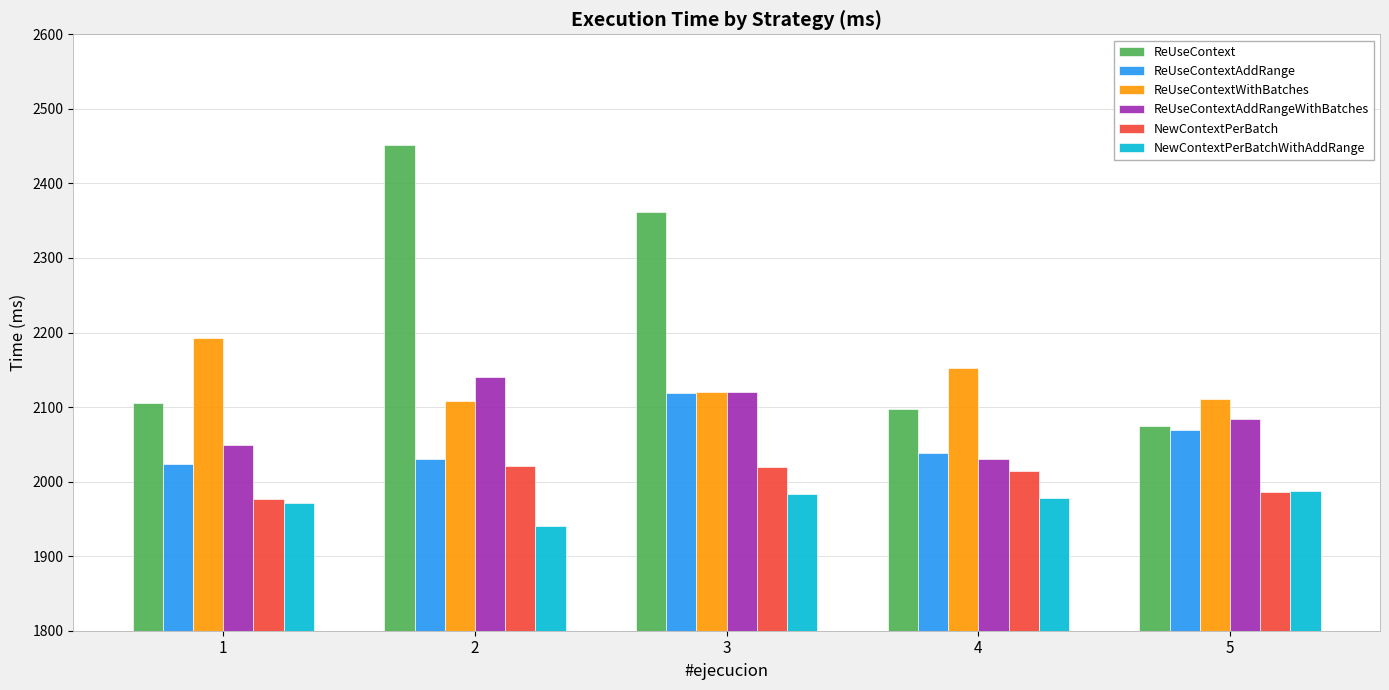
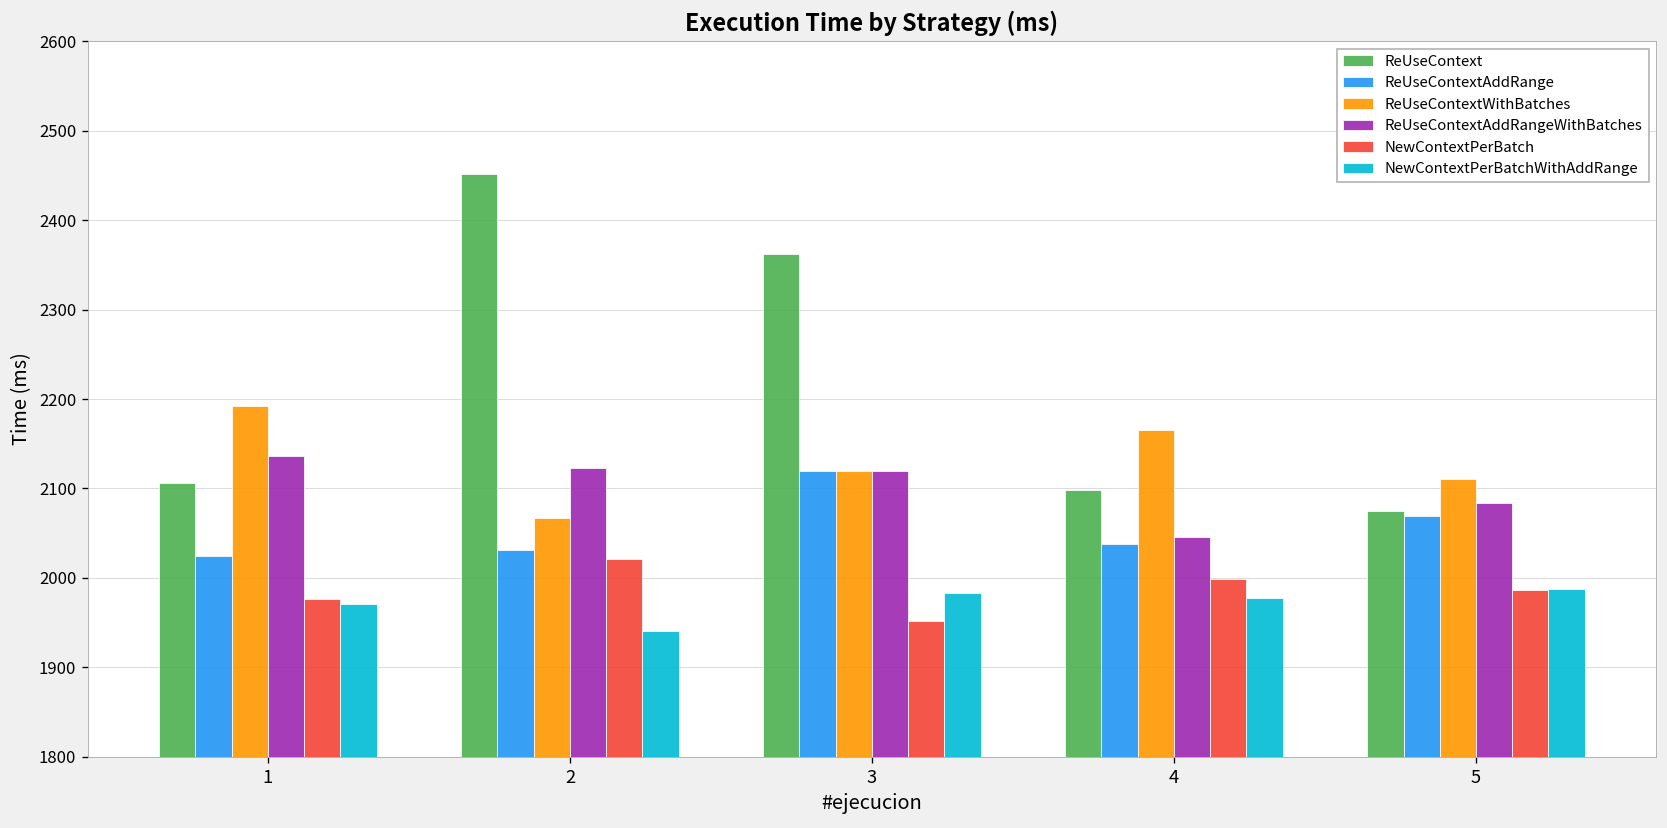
ReUseContextAddRangeWithBatches, 1: 2050 -> 2140
ReUseContextWithBatches, 2: 2110 -> 2070
ReUseContextAddRangeWithBatches, 2: 2140 -> 2120
NewContextPerBatch, 3: 2020 -> 1950
ReUseContextWithBatches, 4: 2150 -> 2170
ReUseContextAddRangeWithBatches, 4: 2030 -> 2050
NewContextPerBatch, 4: 2010 -> 2000
